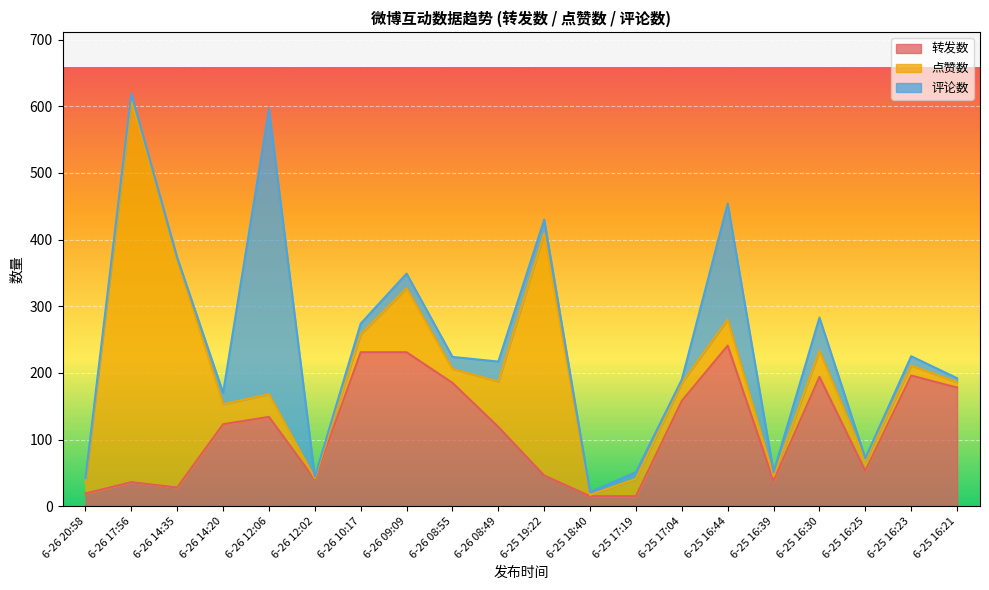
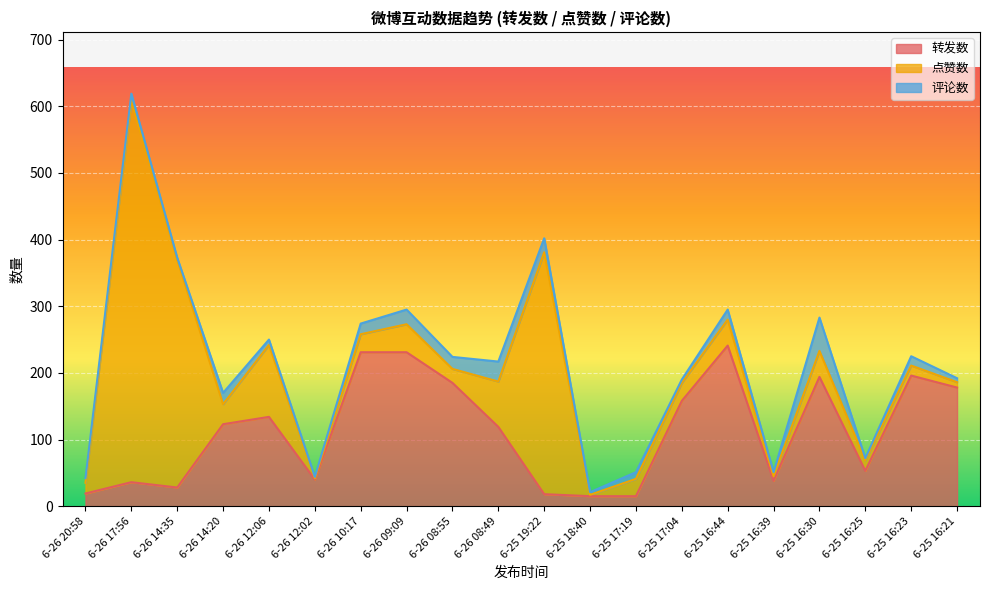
点赞数, 6-26 12:06: 30 -> 110
评论数, 6-26 12:06: 430 -> 10
点赞数, 6-26 09:09: 100 -> 40
转发数, 6-25 19:22: 50 -> 20
评论数, 6-25 16:44: 170 -> 20
